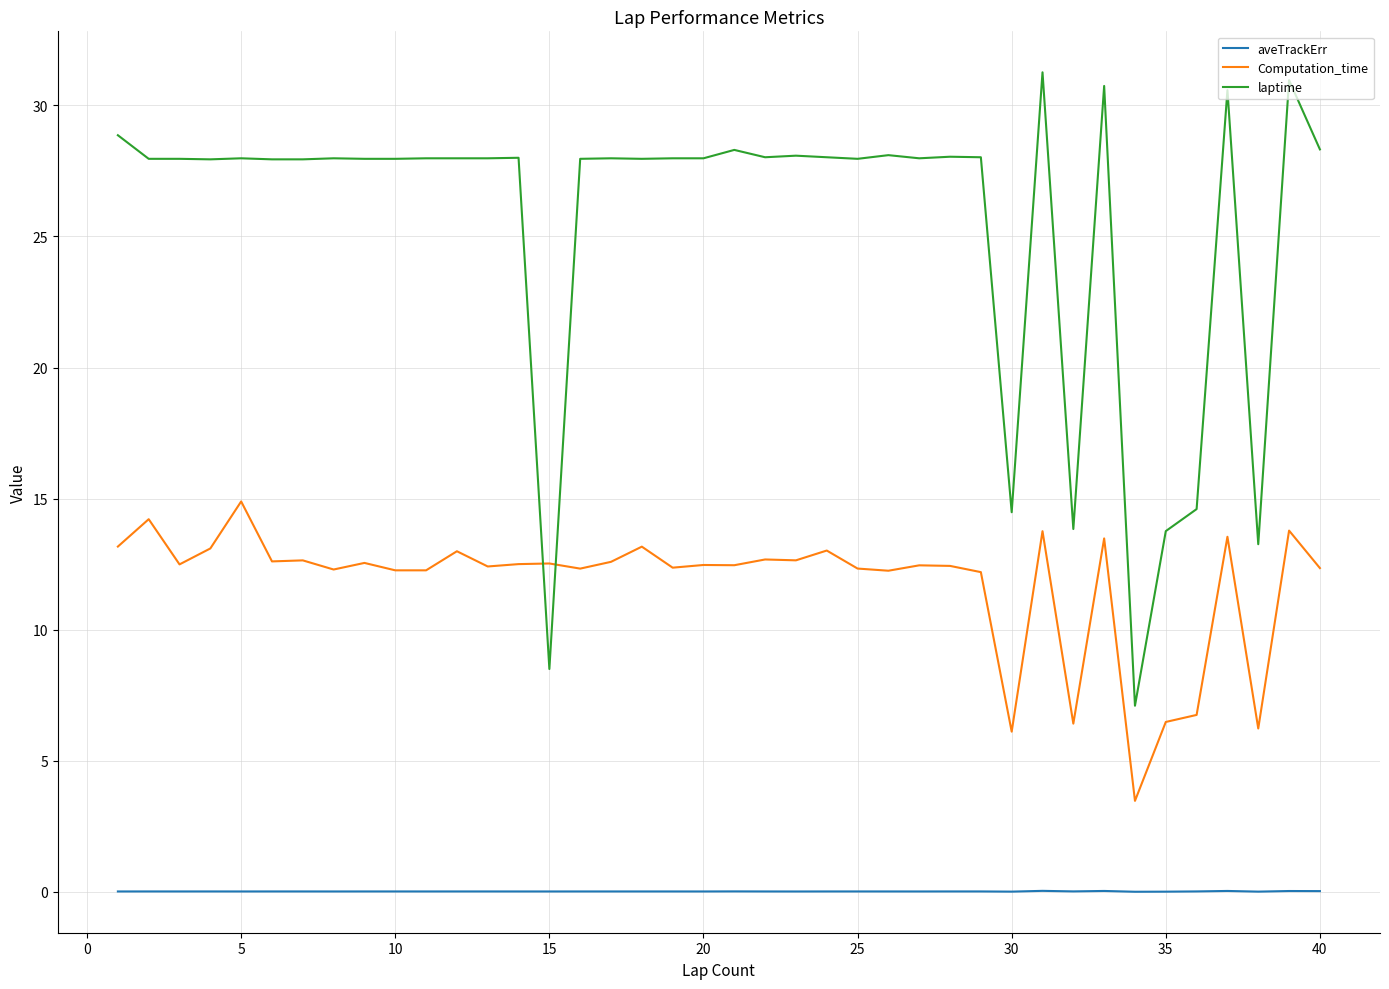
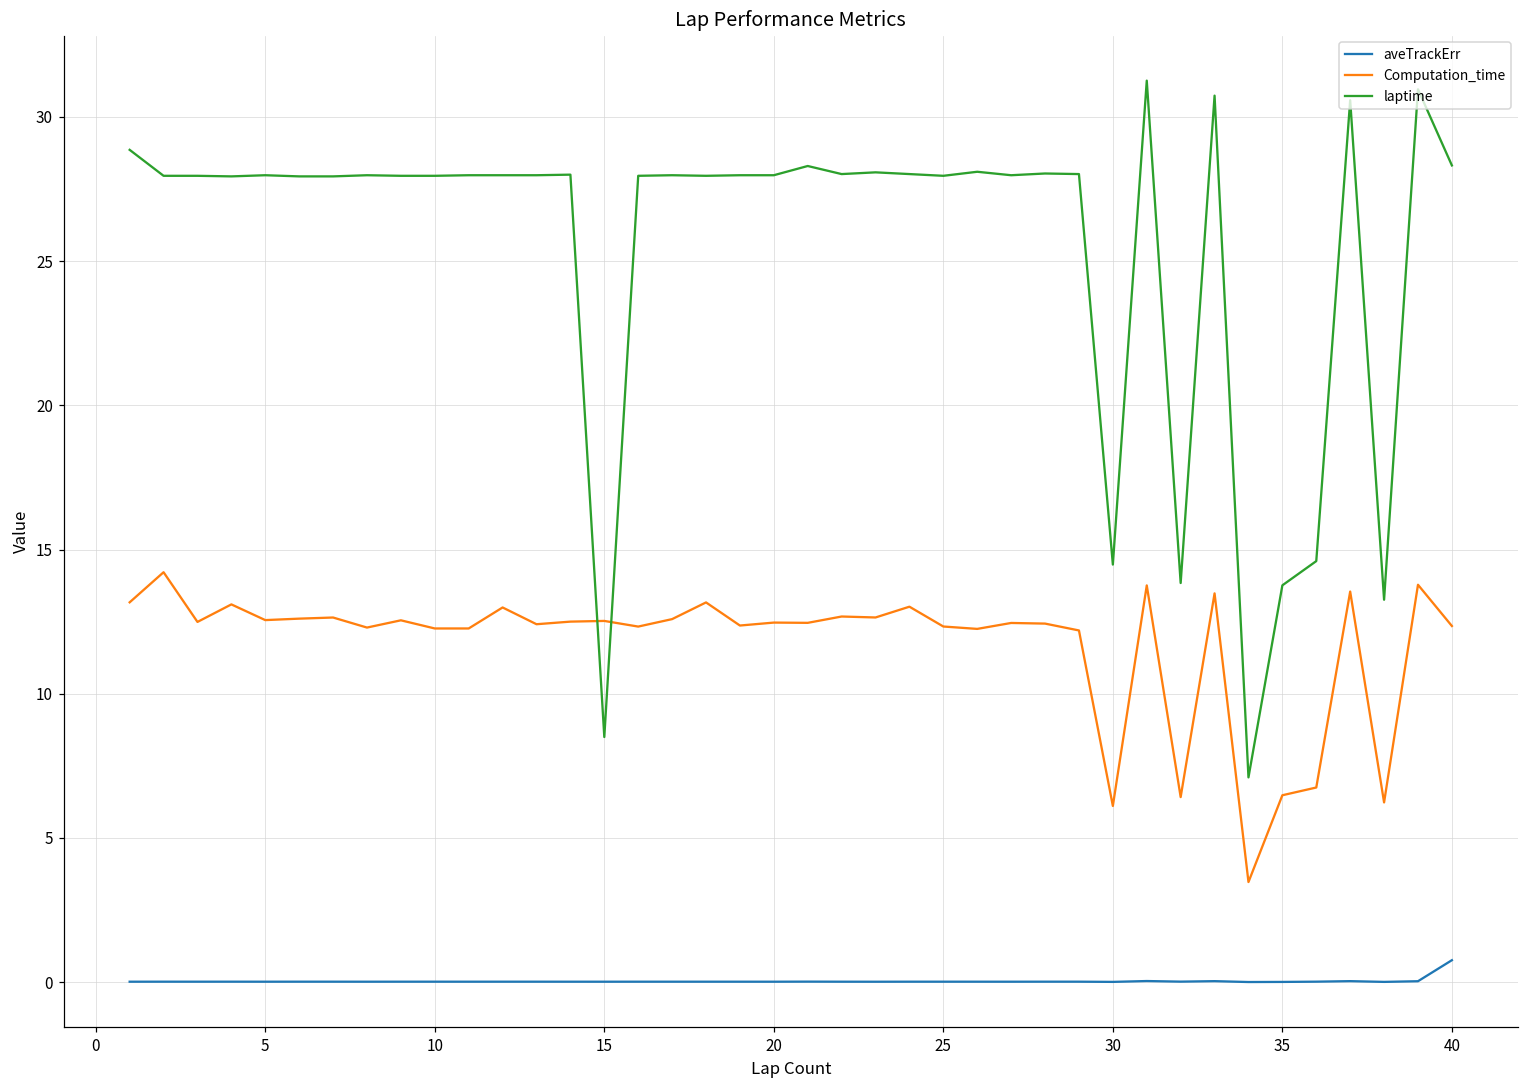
Computation_time, 5: 14.9 -> 12.6
aveTrackErr, 40: 0.0 -> 0.8
